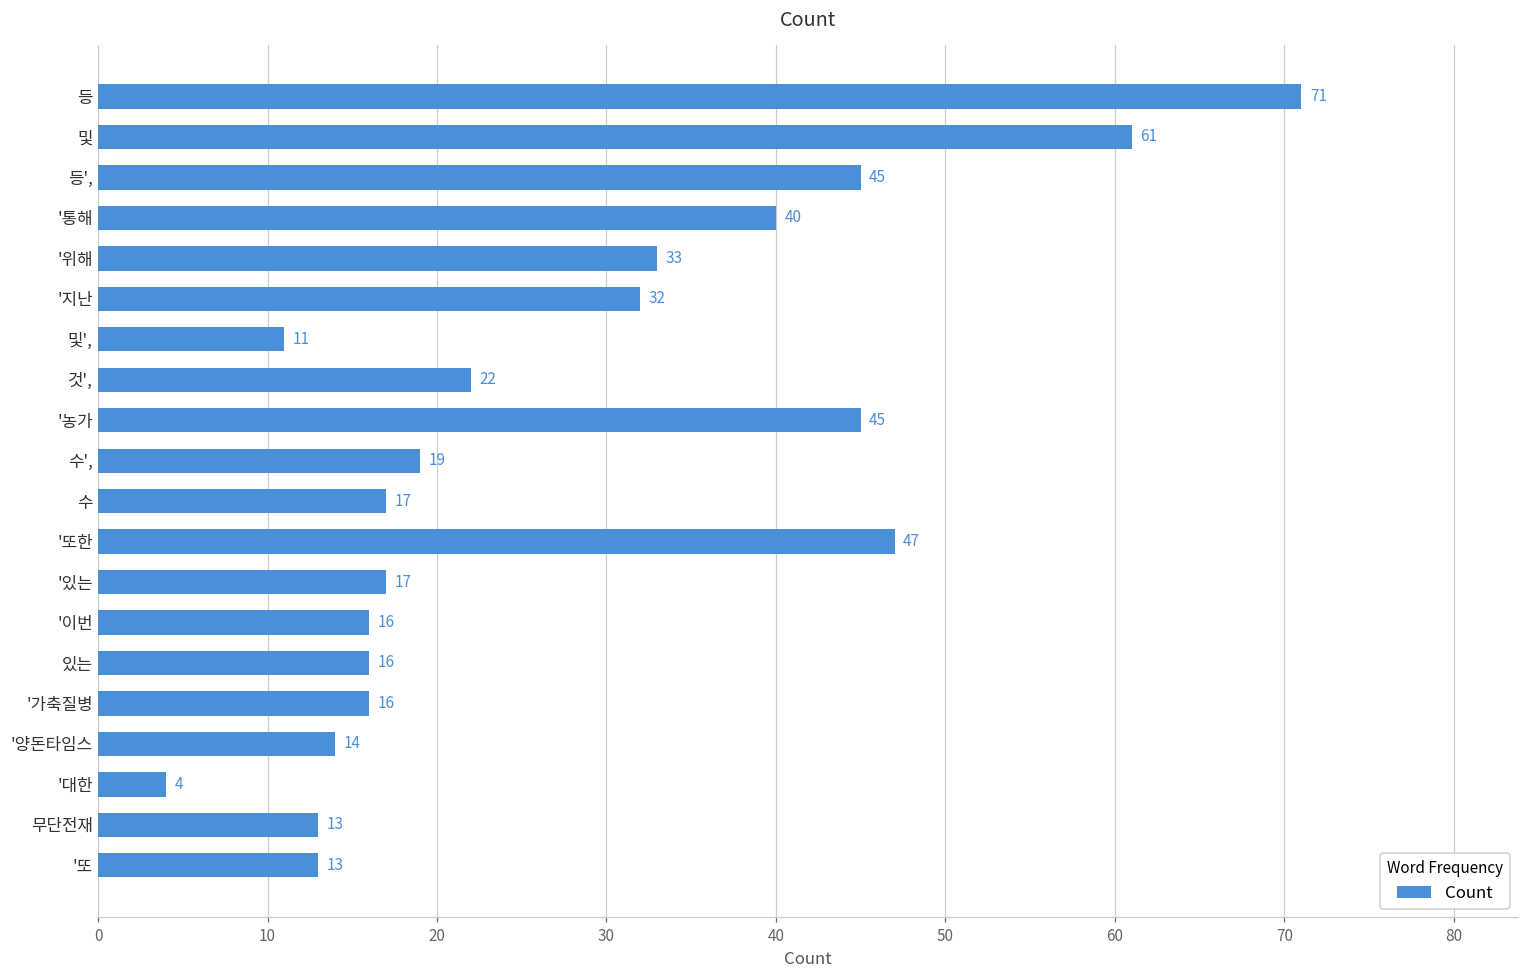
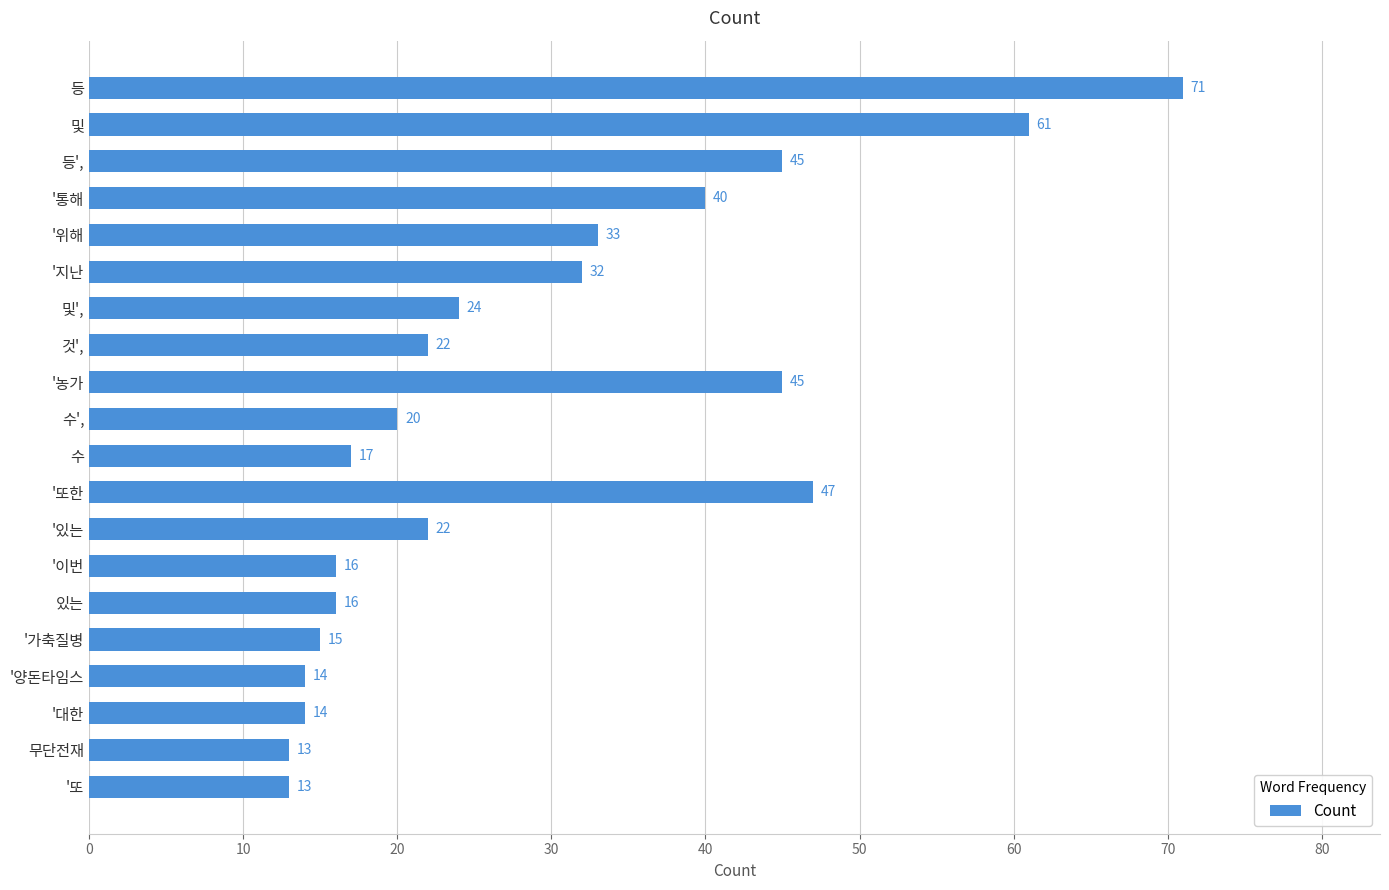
및',: 11 -> 24
수',: 19 -> 20
'있는: 17 -> 22
'가축질병: 16 -> 15
'대한: 4 -> 14
